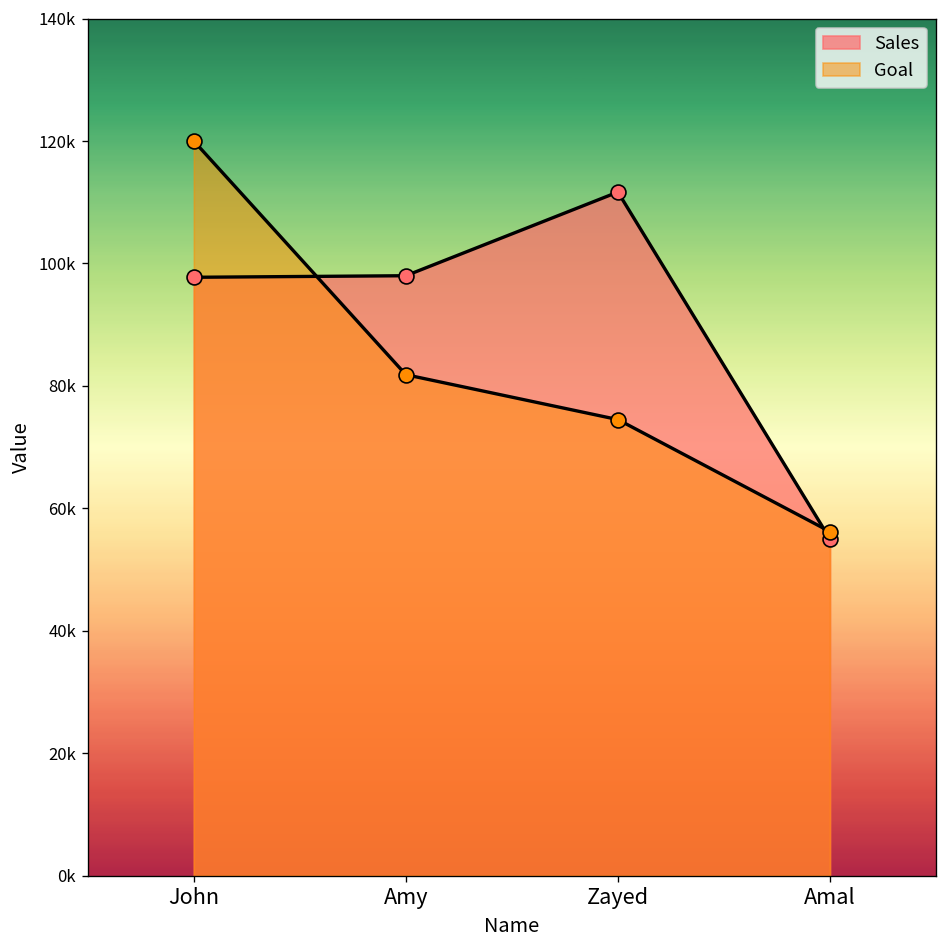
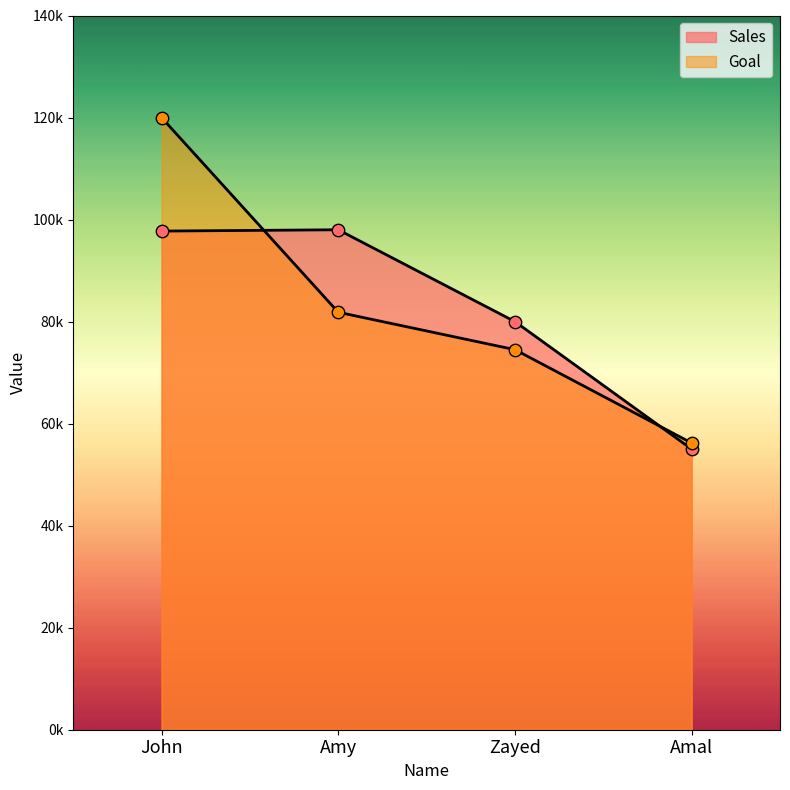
Sales, Zayed: 112000 -> 80000
